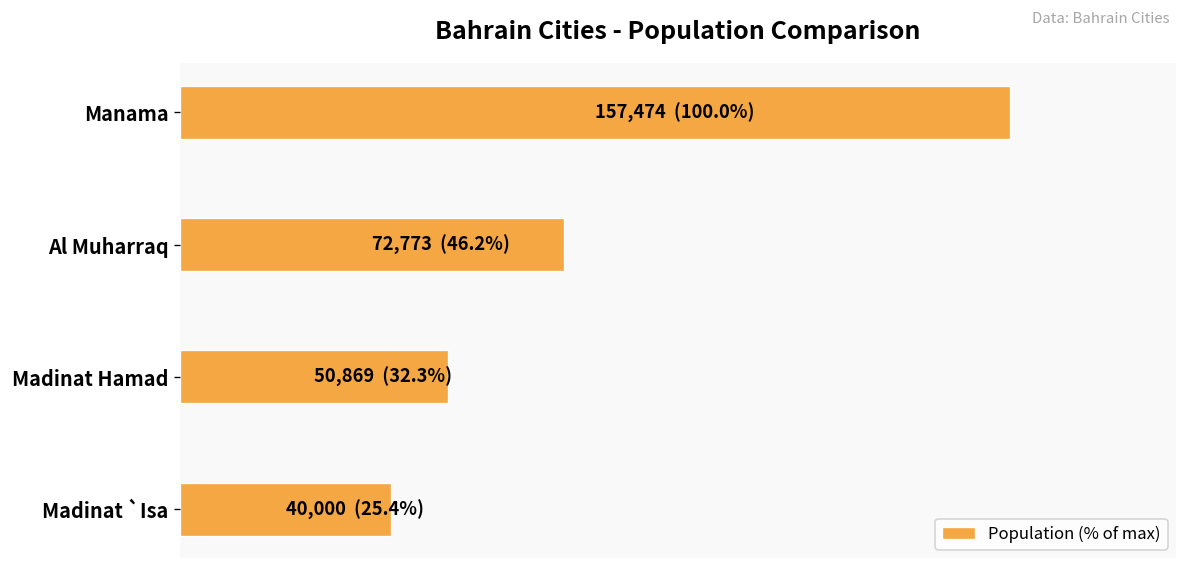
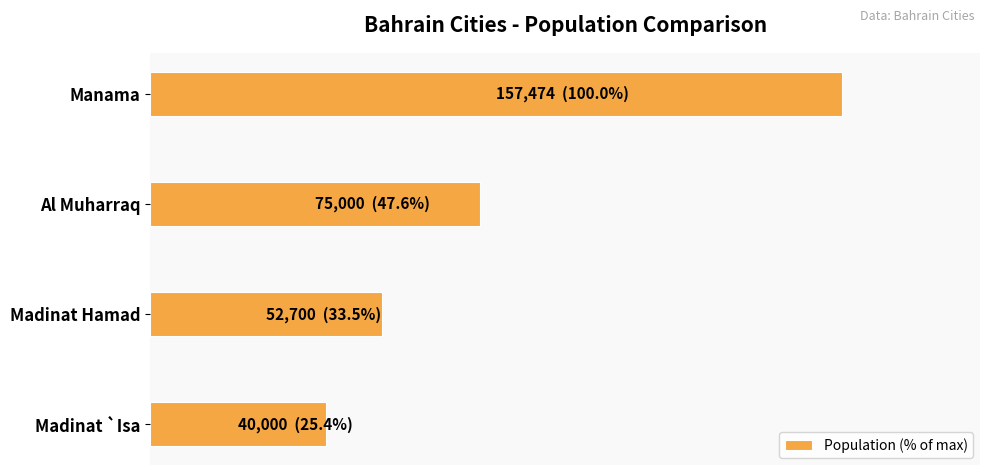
Al Muharraq: 72,773 (46.2%) -> 75,000 (47.6%)
Madinat Hamad: 50,869 (32.3%) -> 52,700 (33.5%)
